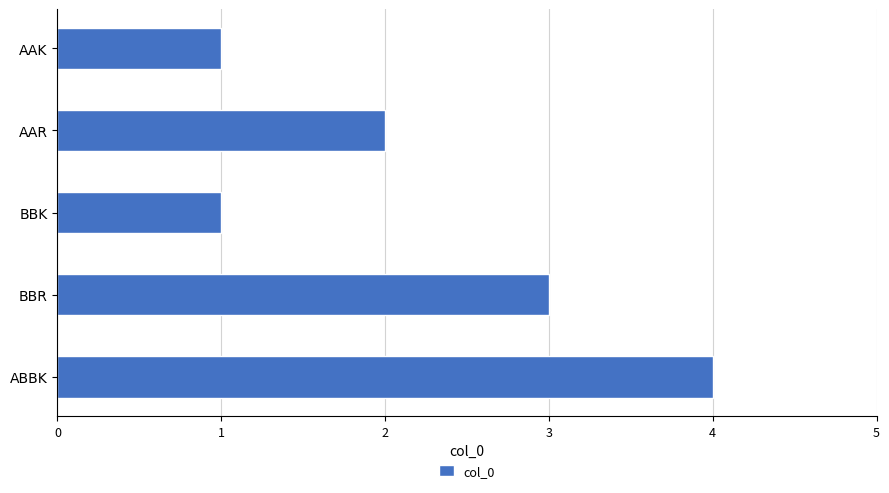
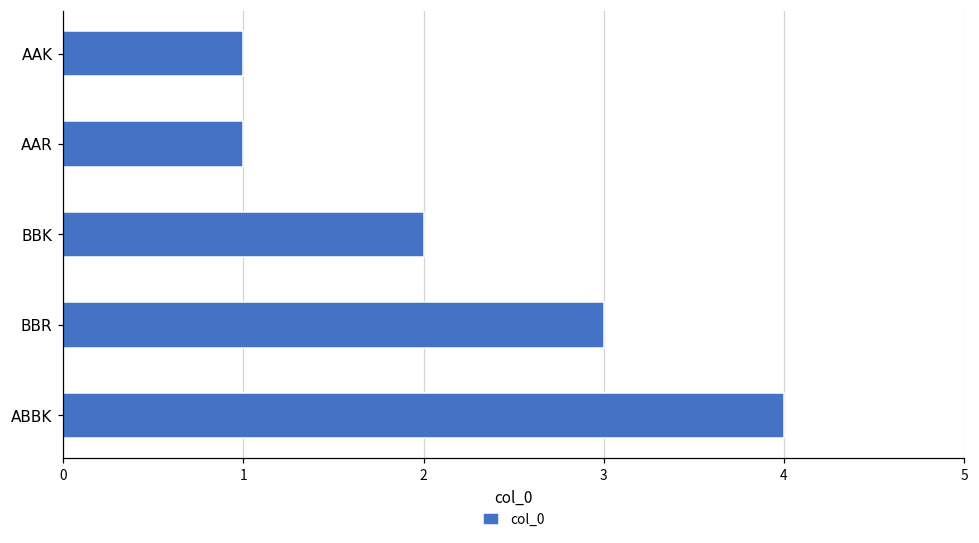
AAR: 2 -> 1
BBK: 1 -> 2
